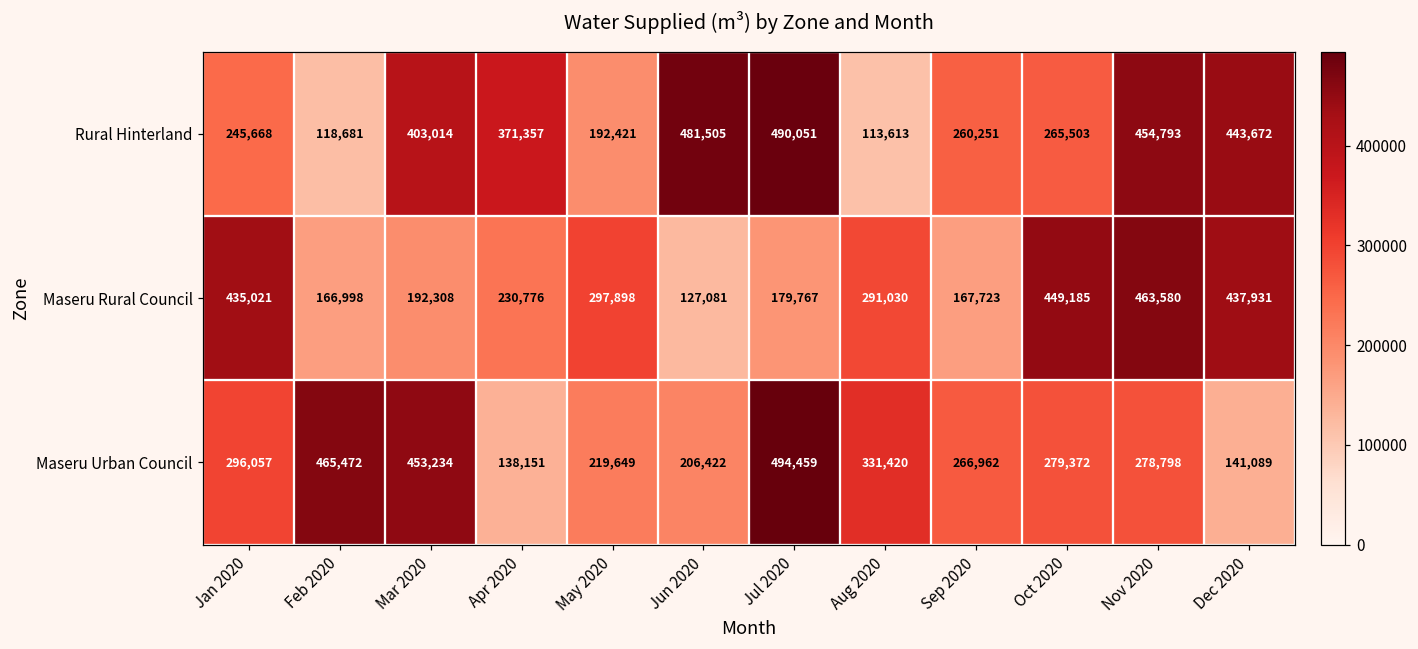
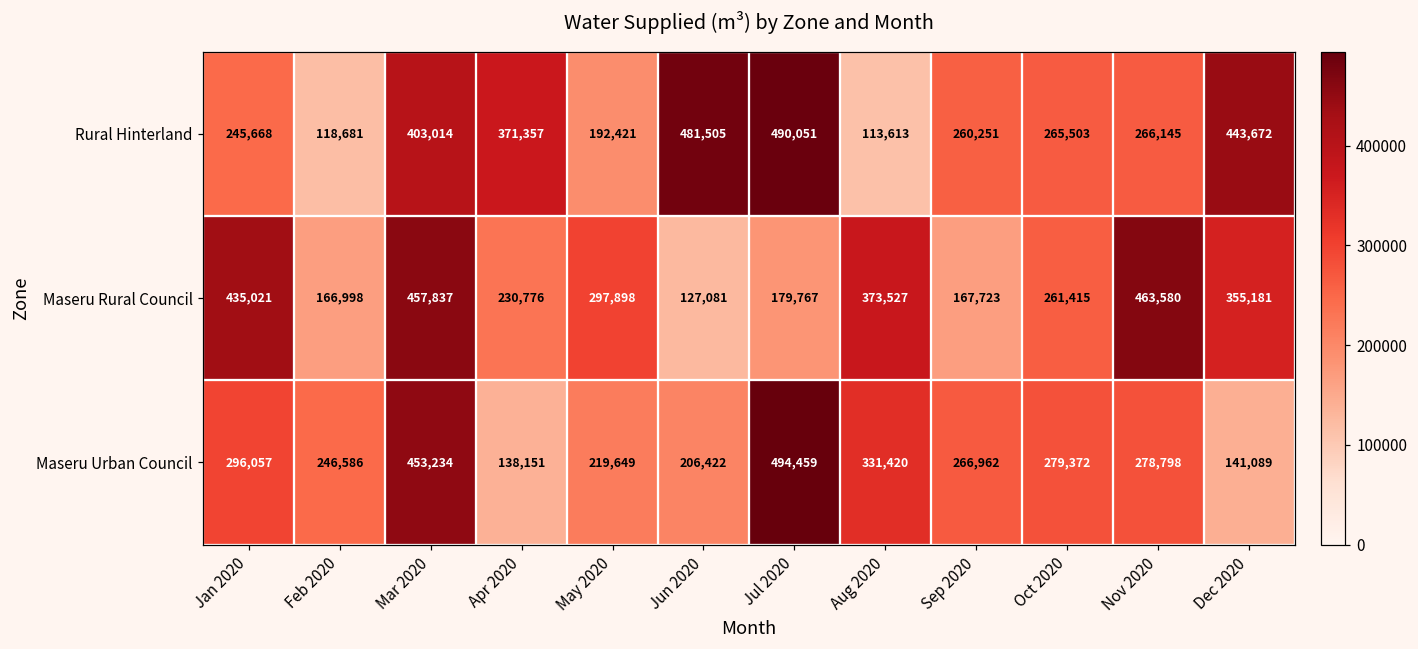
Rural Hinterland, Nov 2020: 454,793 -> 266,145
Maseru Rural Council, Mar 2020: 192,308 -> 457,837
Maseru Rural Council, Aug 2020: 291,030 -> 373,527
Maseru Rural Council, Oct 2020: 449,185 -> 261,415
Maseru Rural Council, Dec 2020: 437,931 -> 355,181
Maseru Urban Council, Feb 2020: 465,472 -> 246,586
